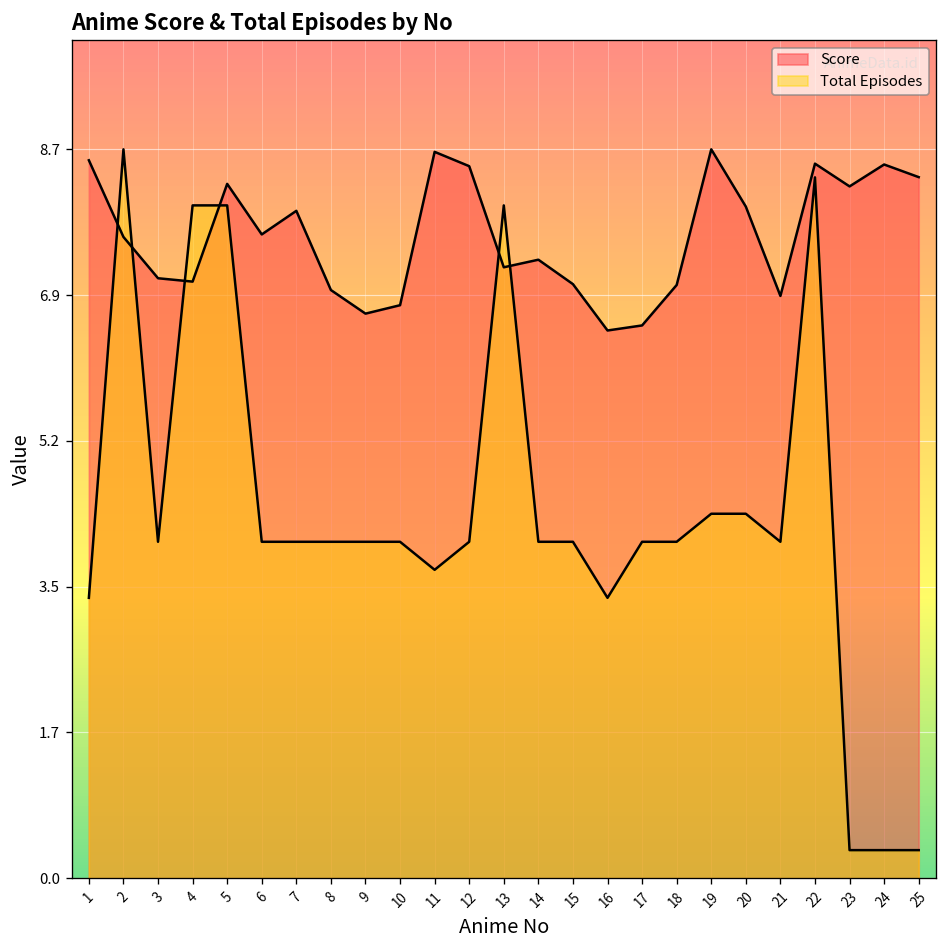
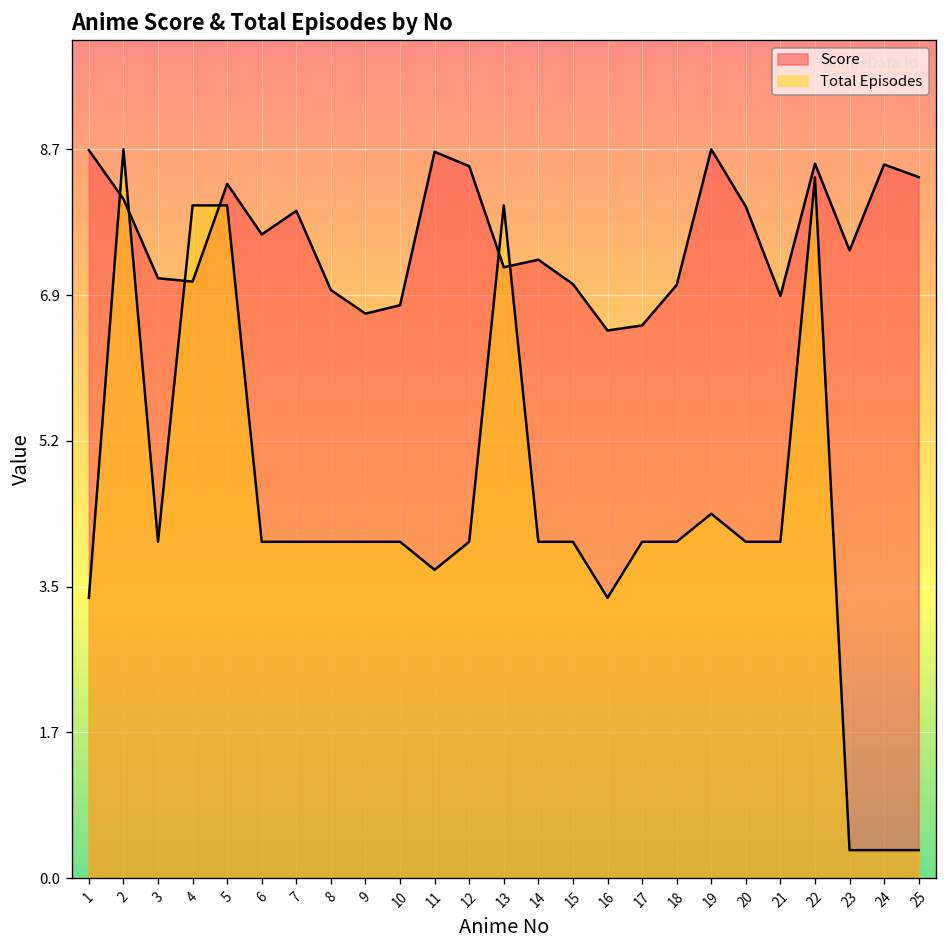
Score, 1: 8.5 -> 8.6
Score, 2: 7.6 -> 8.1
Total Episodes, 20: 4.3 -> 4.0
Score, 23: 8.2 -> 7.5
